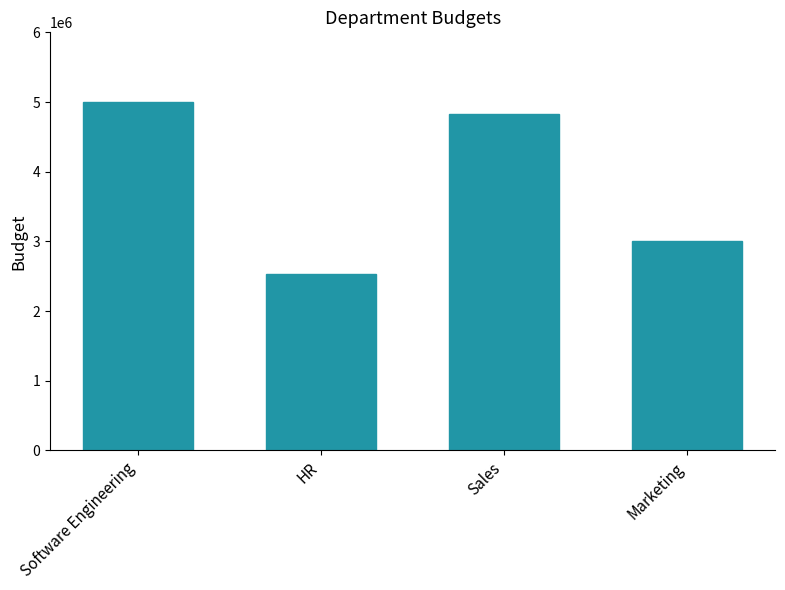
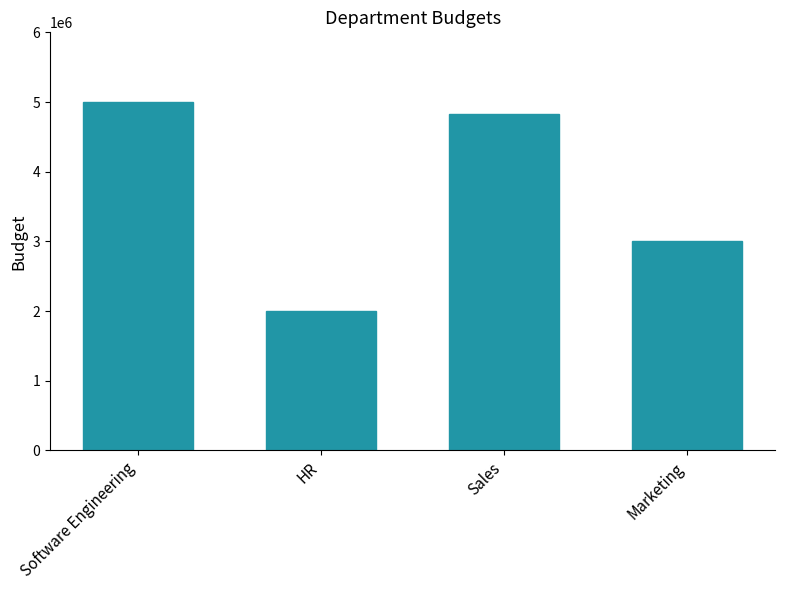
HR: 2500000 -> 2000000
